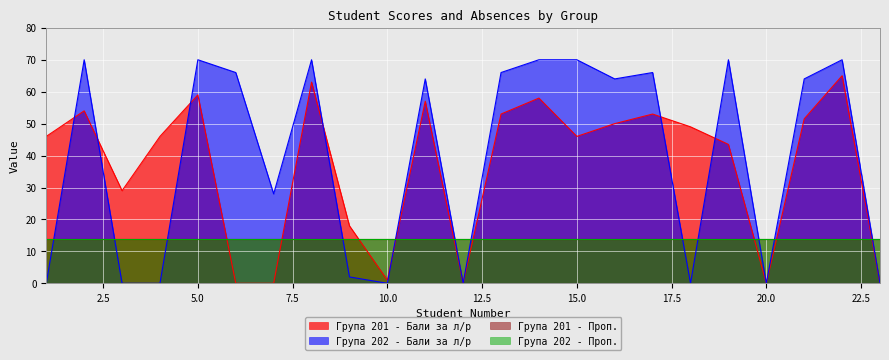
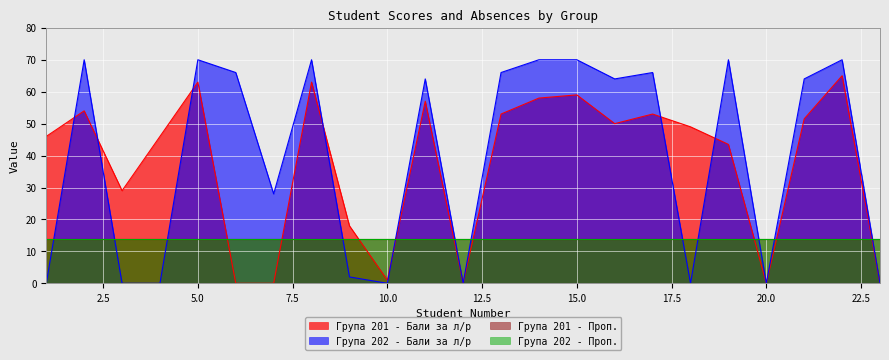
Група 201 - Бали за л/р, 5.0: 59 -> 63
Група 201 - Бали за л/р, 15.0: 46 -> 59
